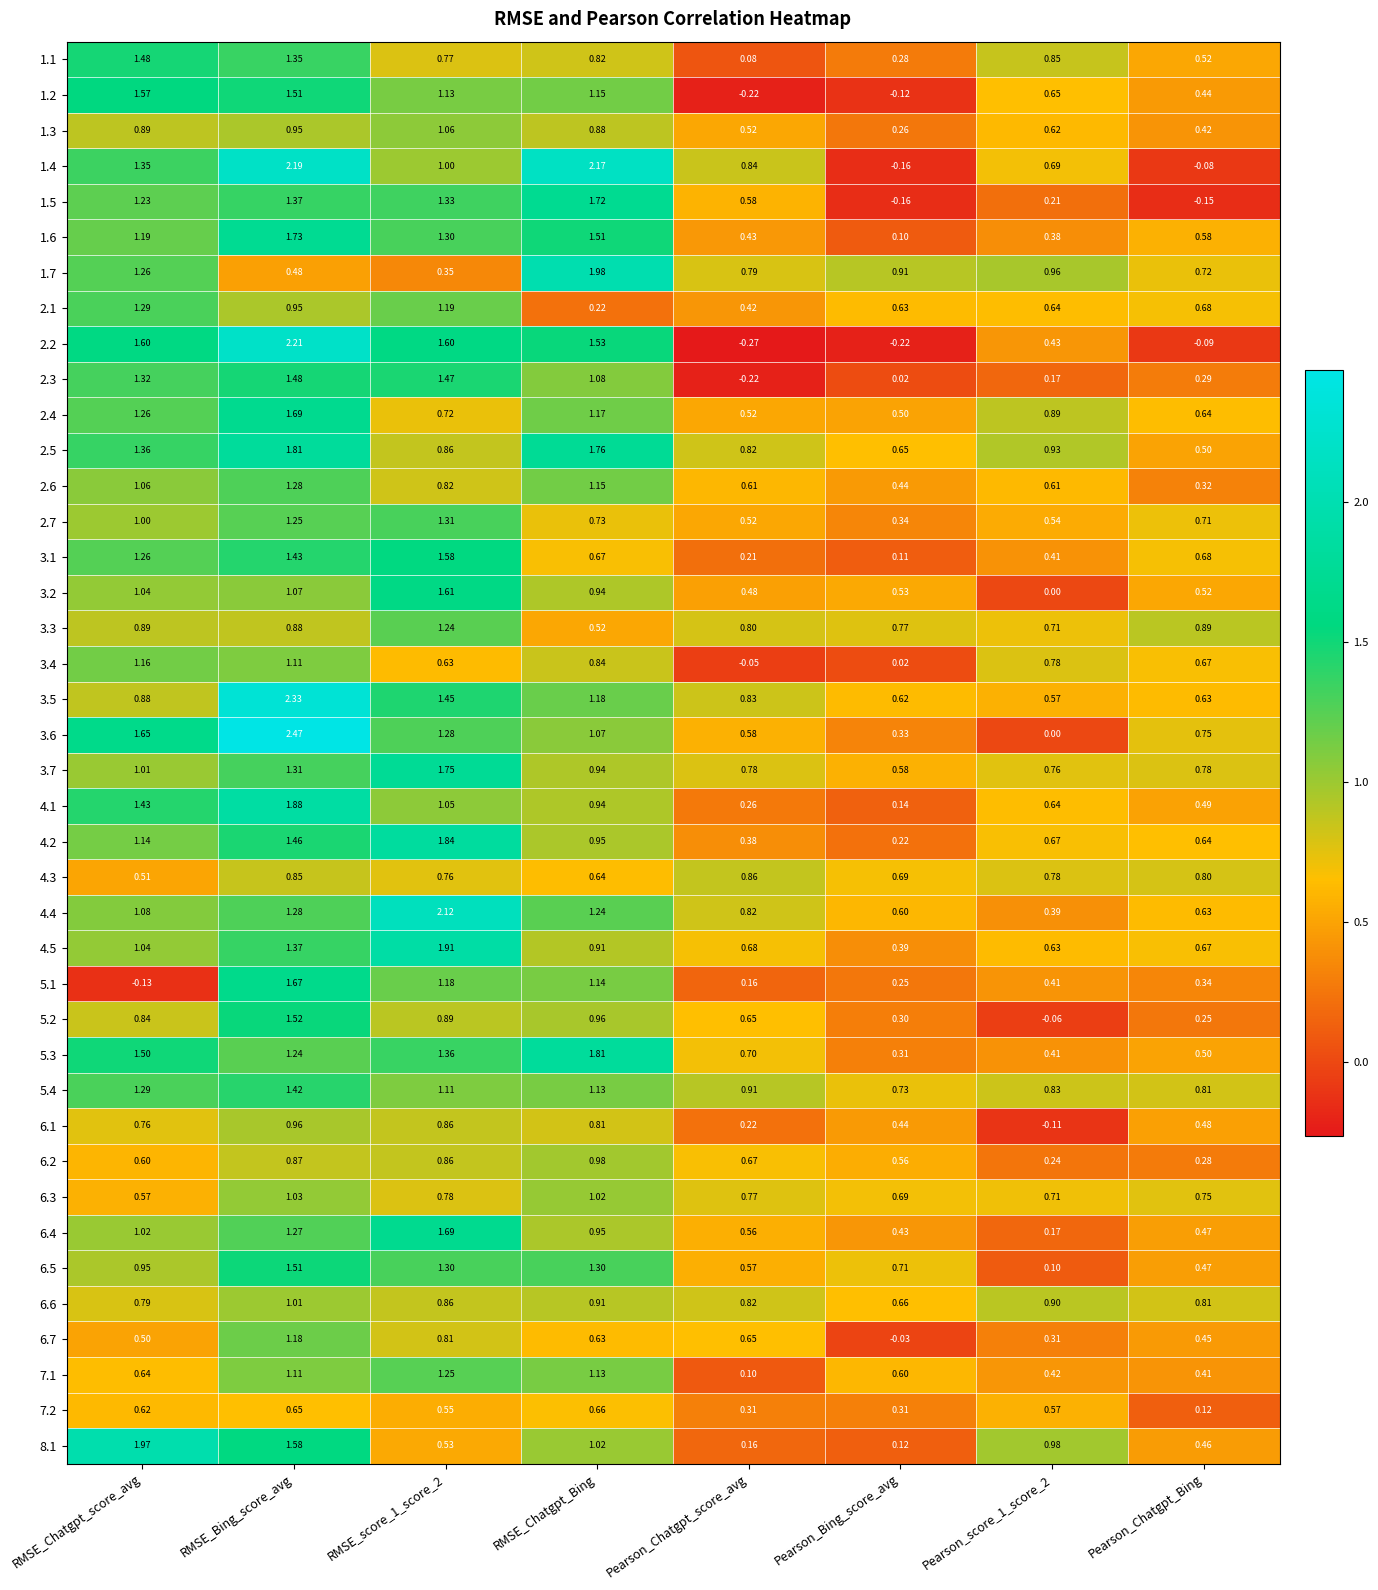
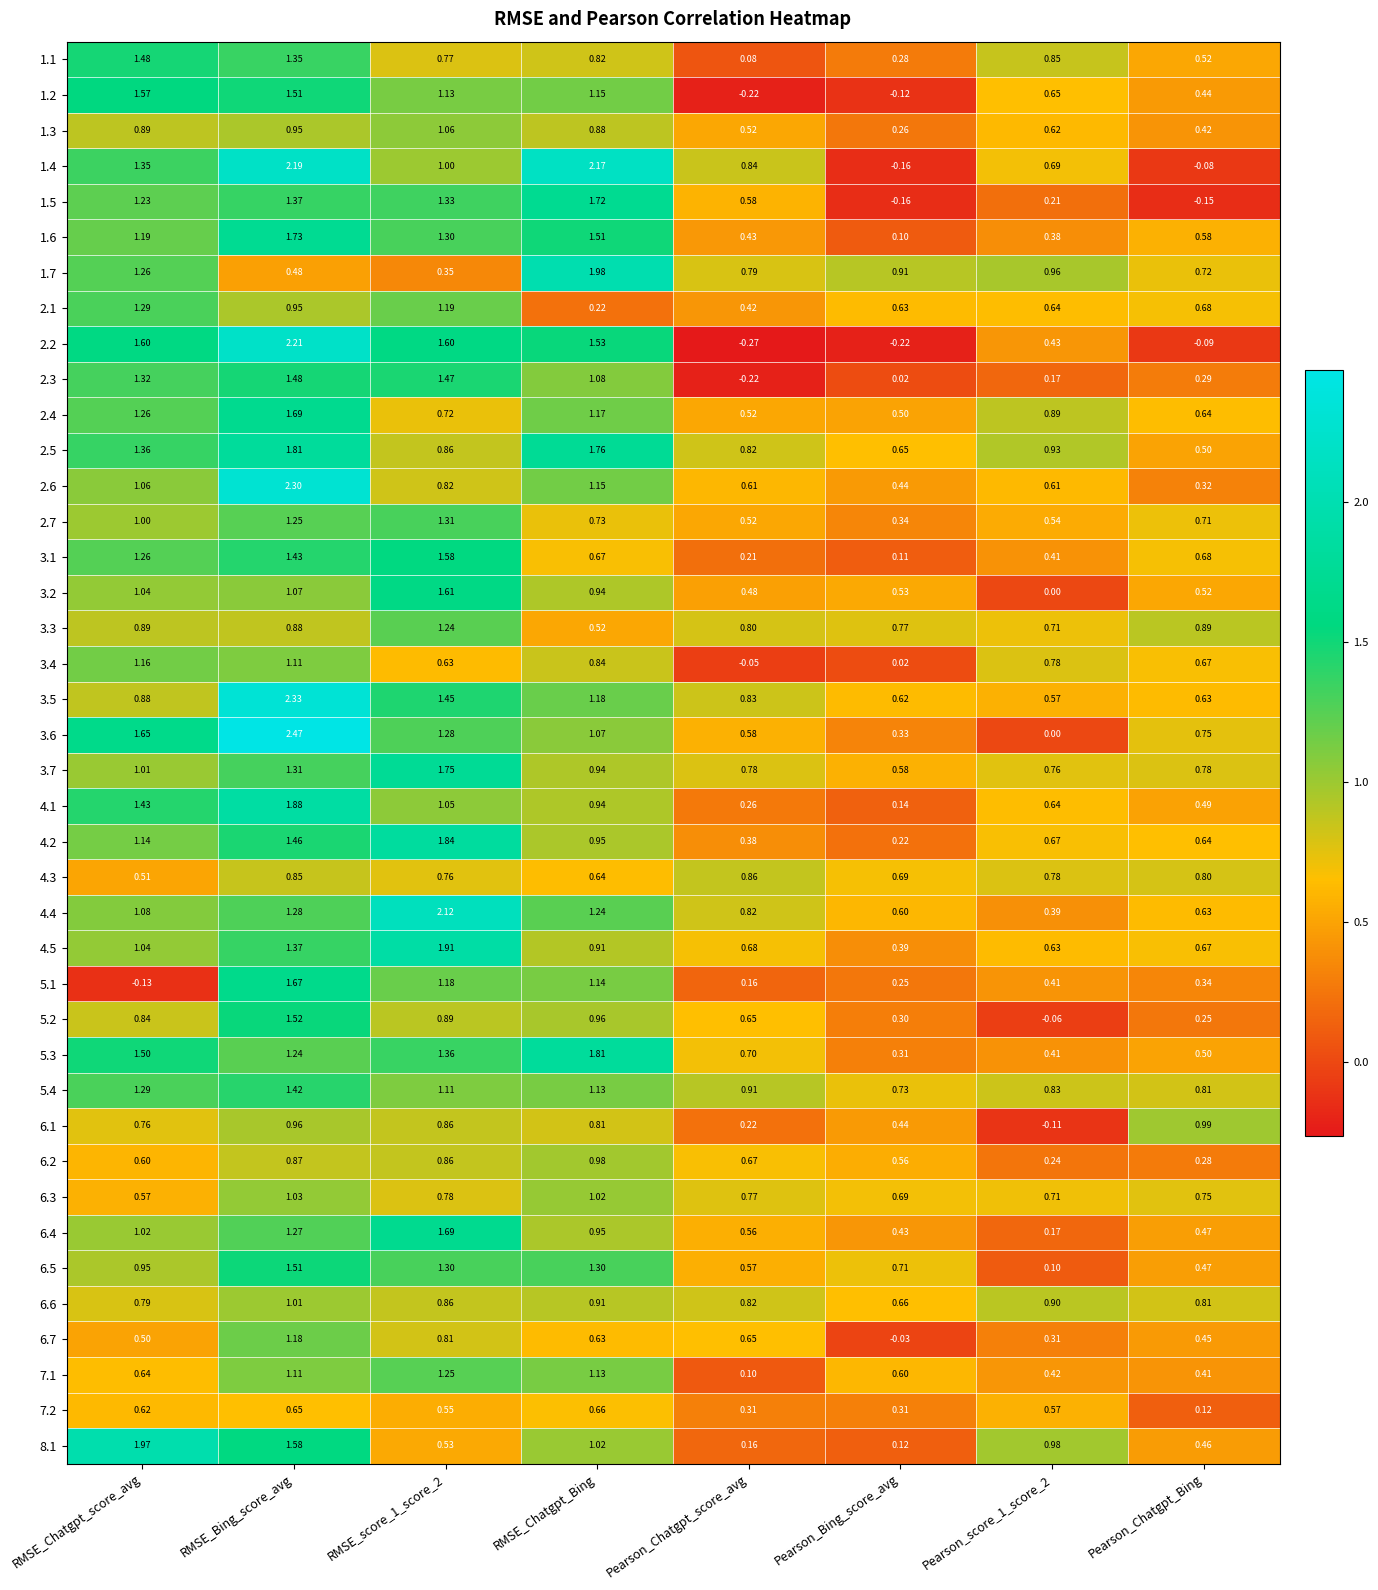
2.6, RMSE_Bing_score_avg: 1.28 -> 2.30
6.1, Pearson_Chatgpt_Bing: 0.48 -> 0.99
